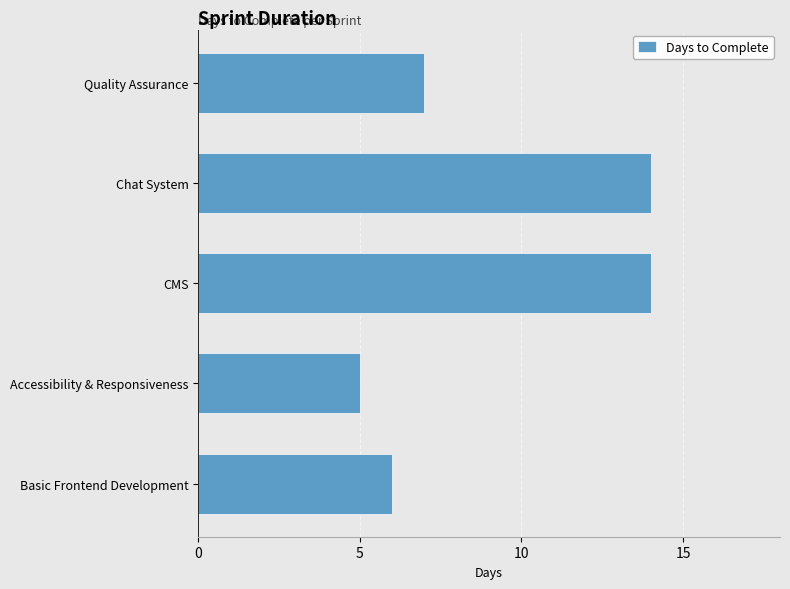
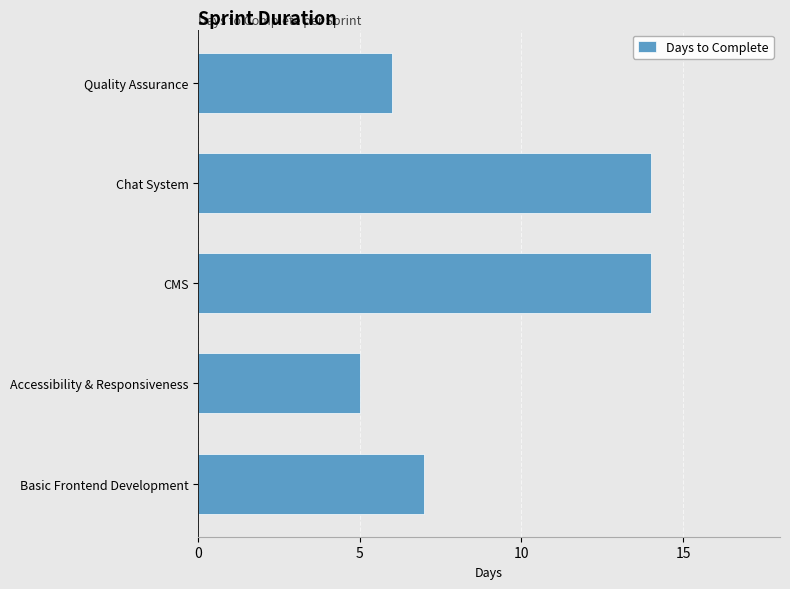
Quality Assurance: 7 -> 6
Basic Frontend Development: 6 -> 7
